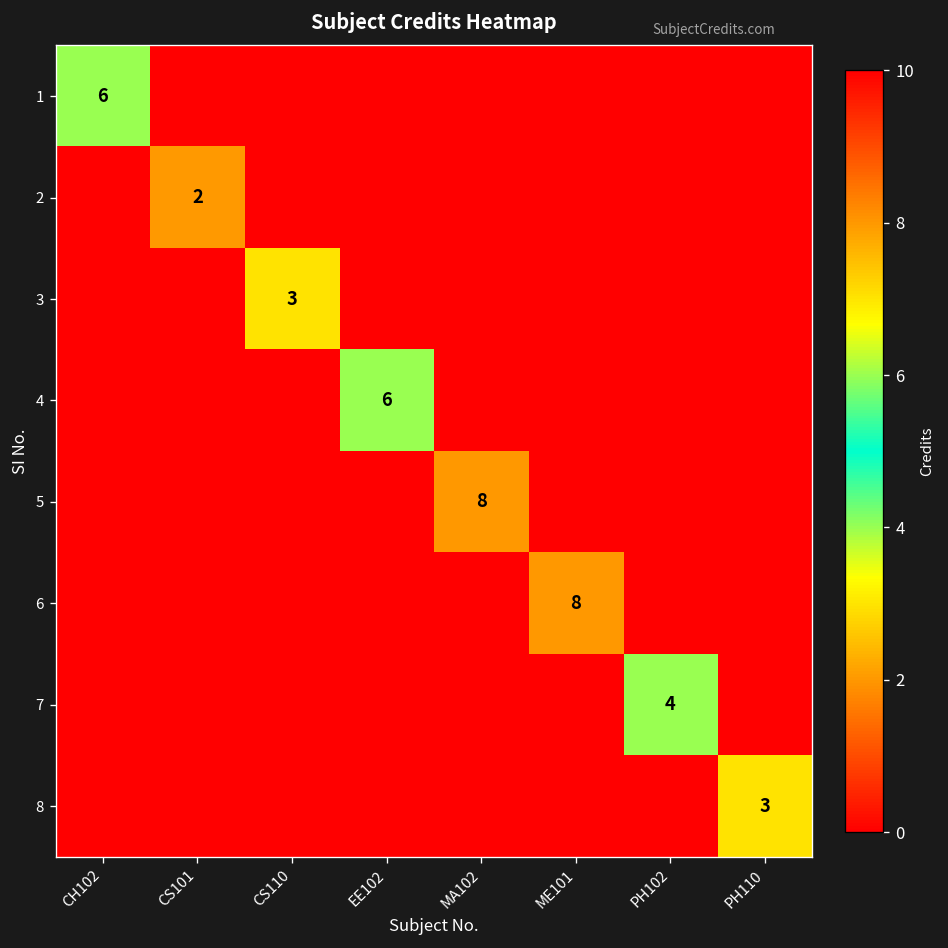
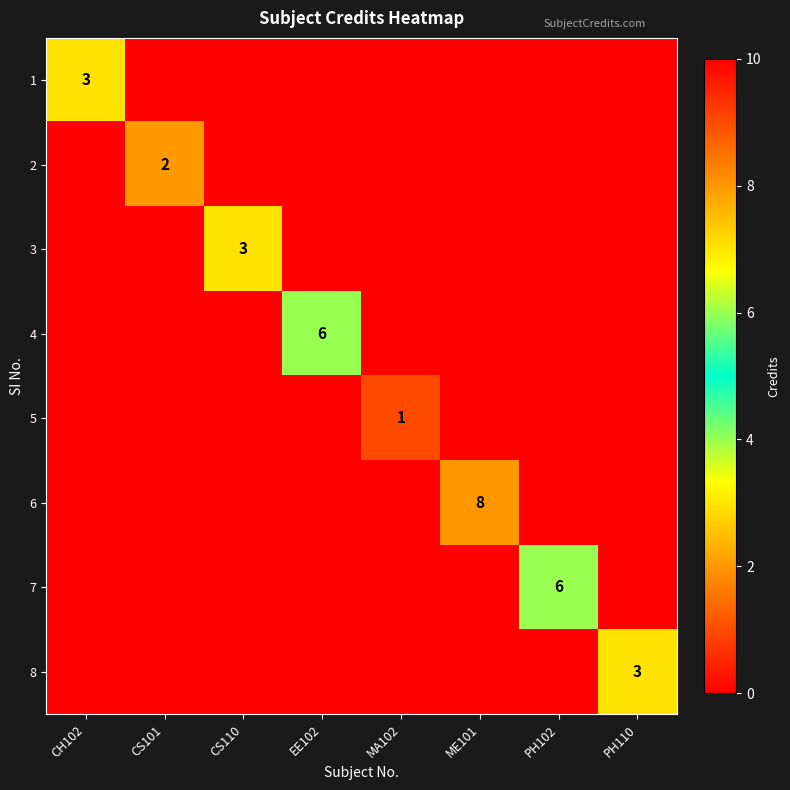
1, CH102: 6 -> 3
5, MA102: 8 -> 1
7, PH102: 4 -> 6
